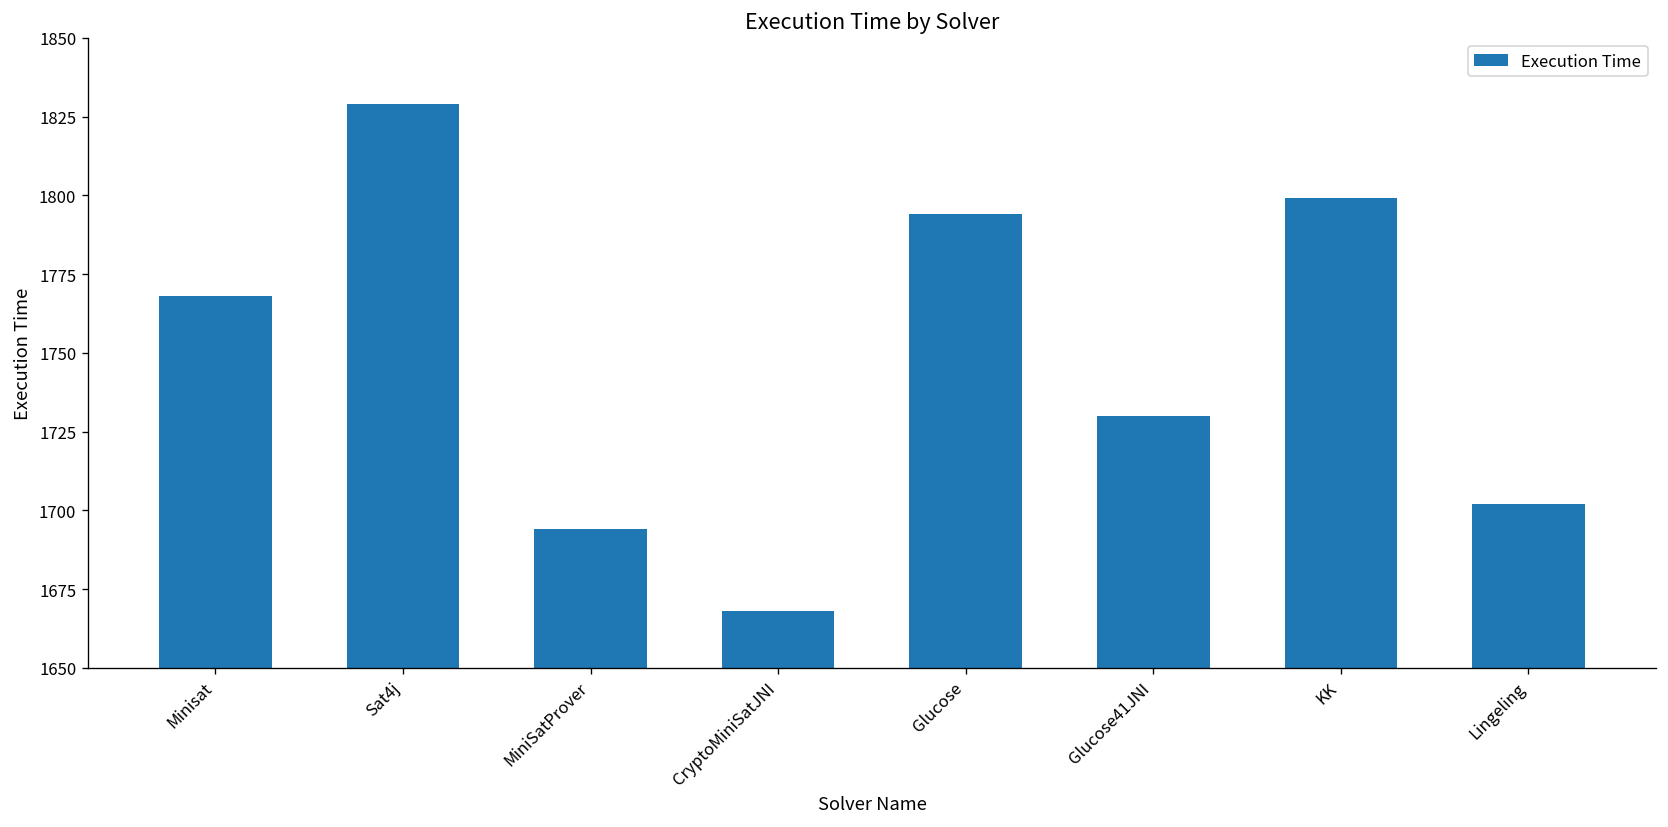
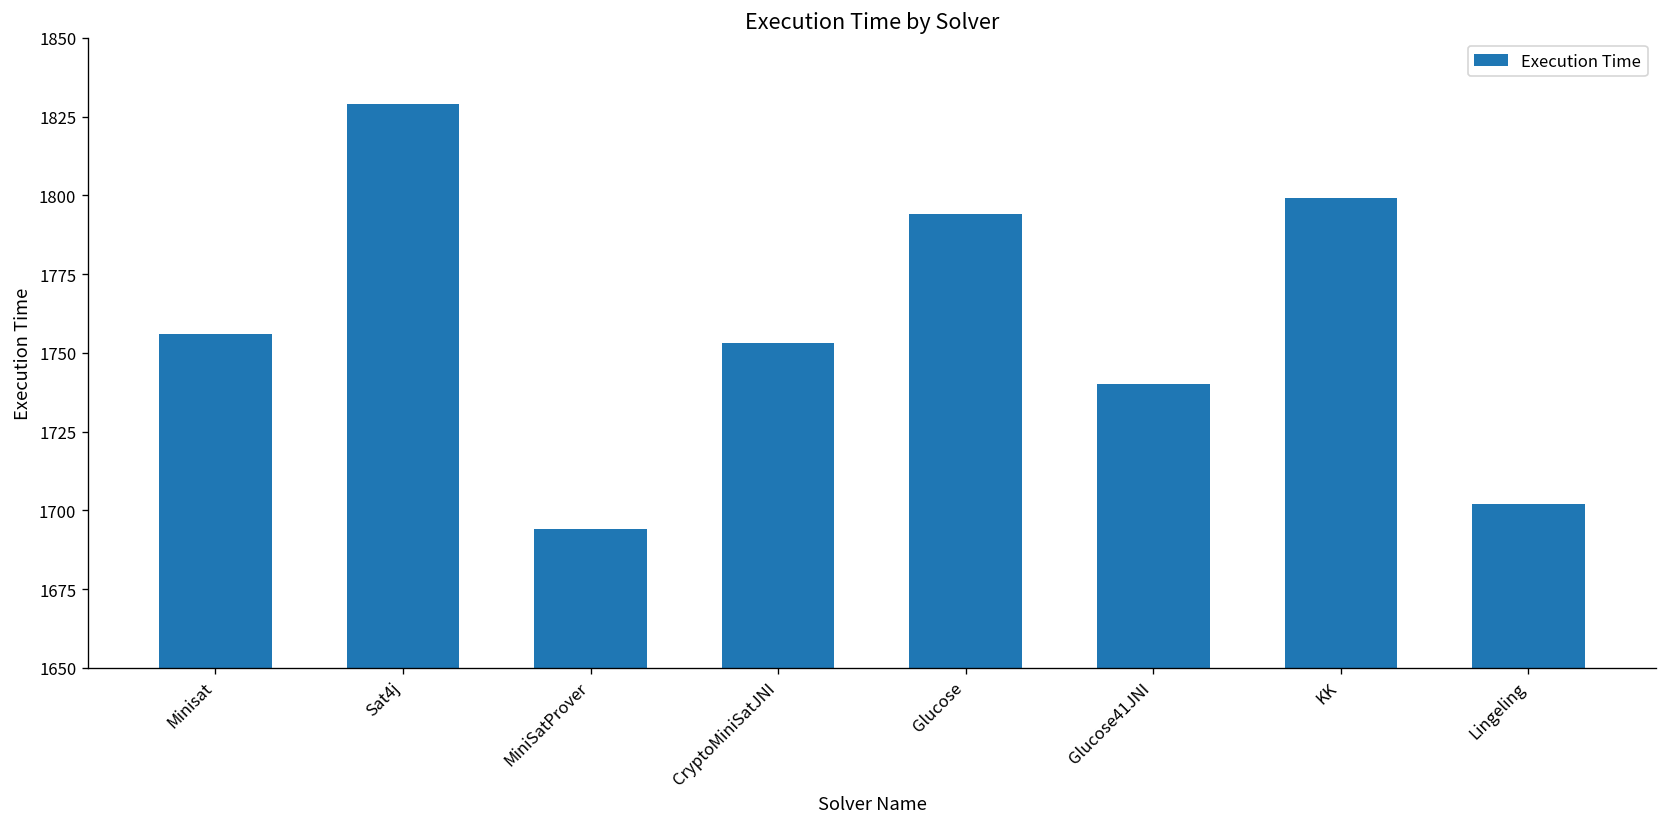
Minisat: 1768 -> 1756
CryptoMiniSatJNI: 1668 -> 1753
Glucose41JNI: 1730 -> 1740
